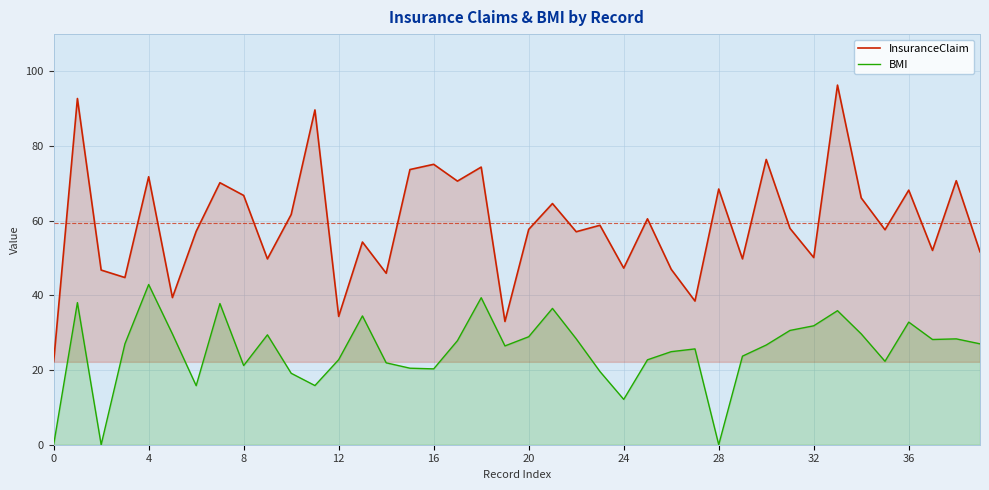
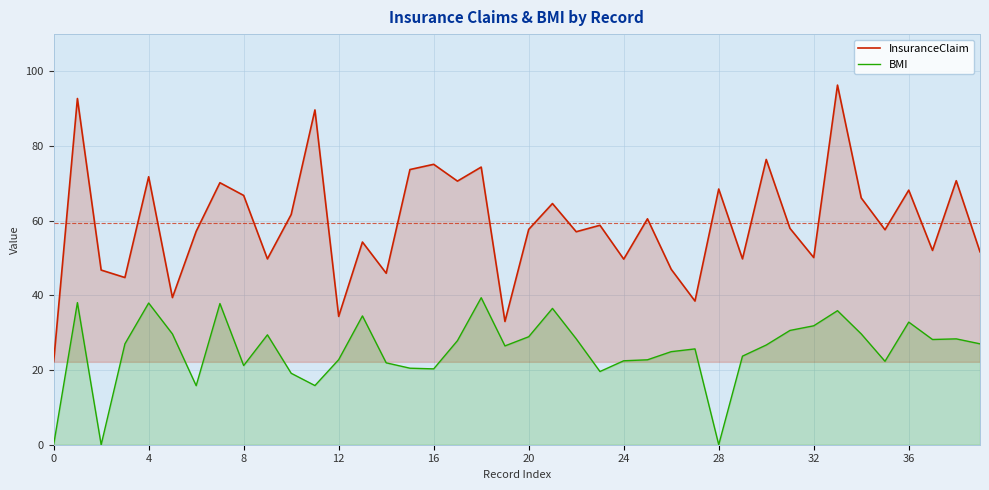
BMI, 4: 43 -> 38
InsuranceClaim, 24: 47 -> 50
BMI, 24: 12 -> 22
